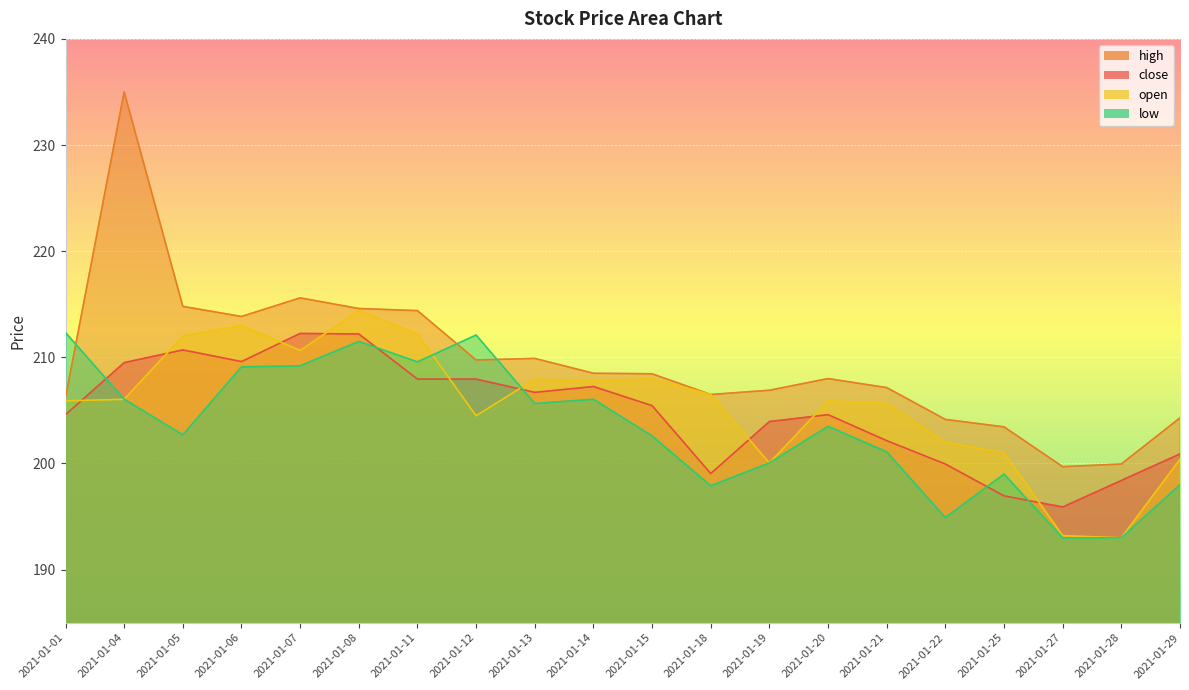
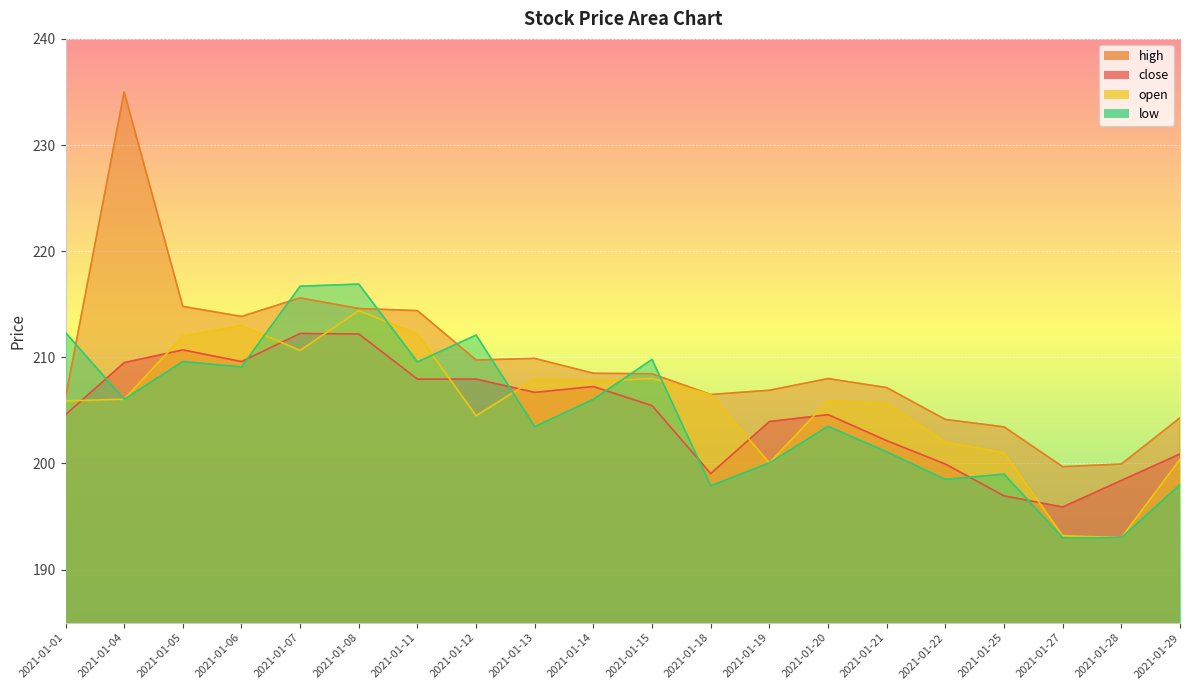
low, 2021-01-05: 202.7 -> 209.6
low, 2021-01-07: 209.2 -> 216.7
low, 2021-01-08: 211.5 -> 216.9
low, 2021-01-13: 205.7 -> 203.5
low, 2021-01-15: 202.6 -> 209.8
low, 2021-01-22: 194.9 -> 198.5
